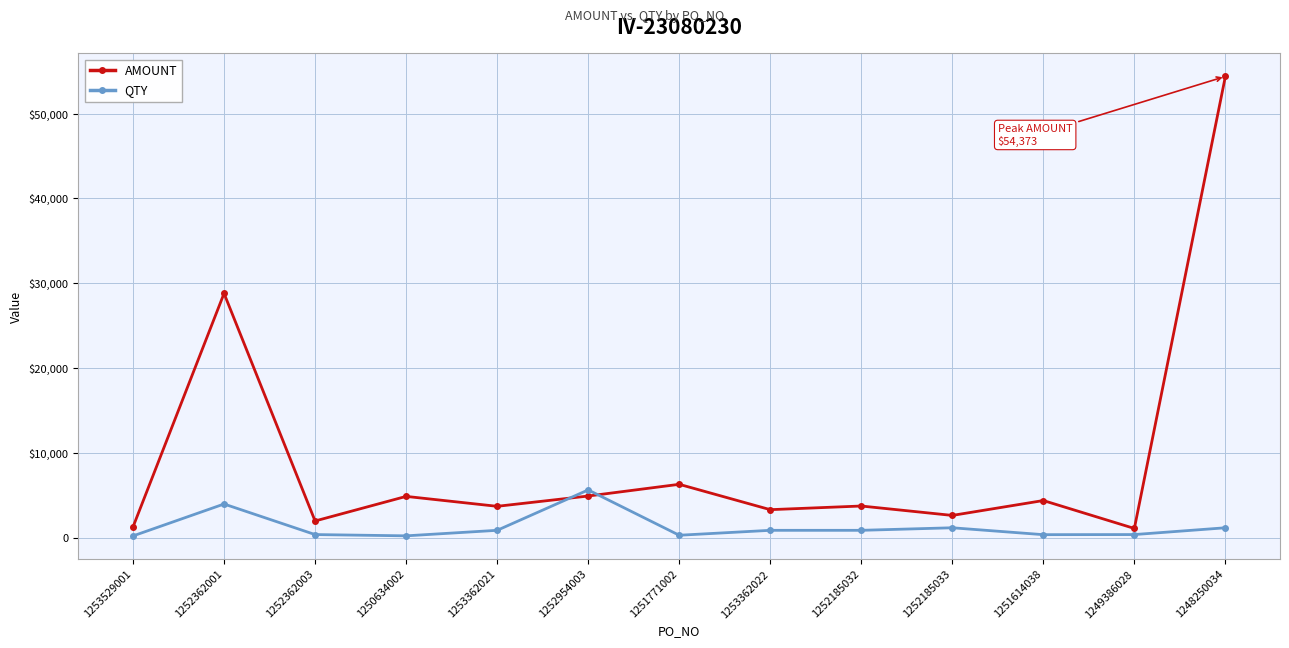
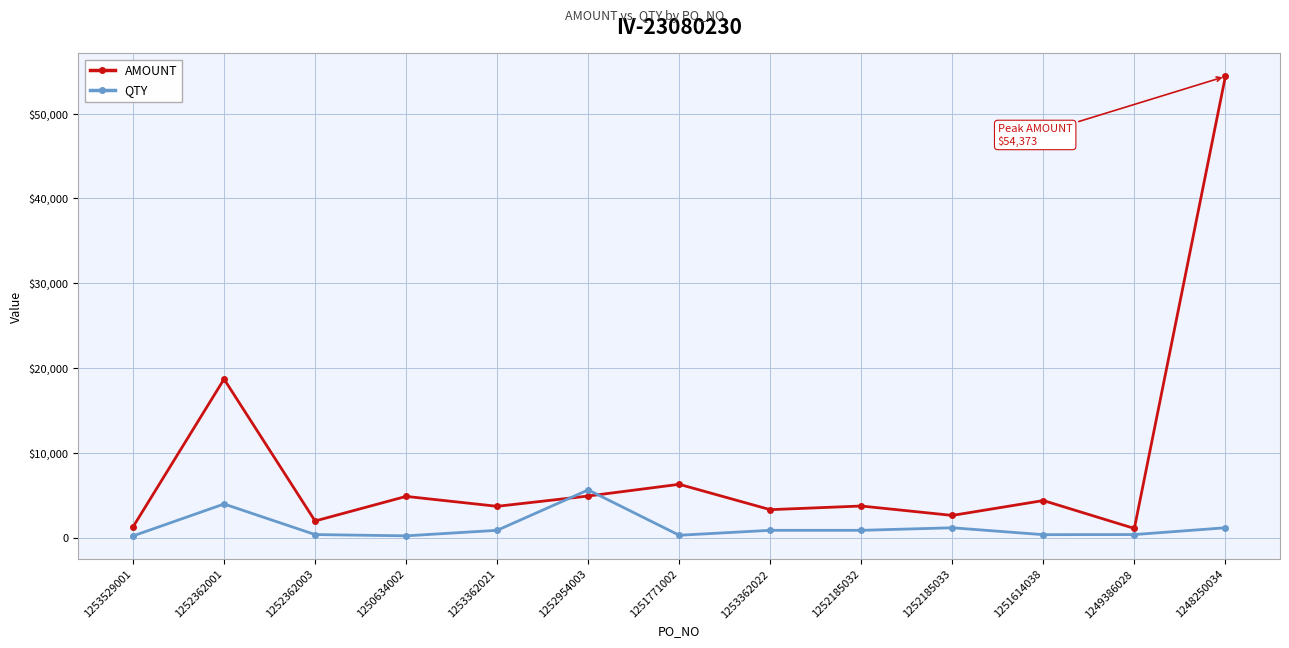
AMOUNT, 1252362001: $29,000 -> $19,000
